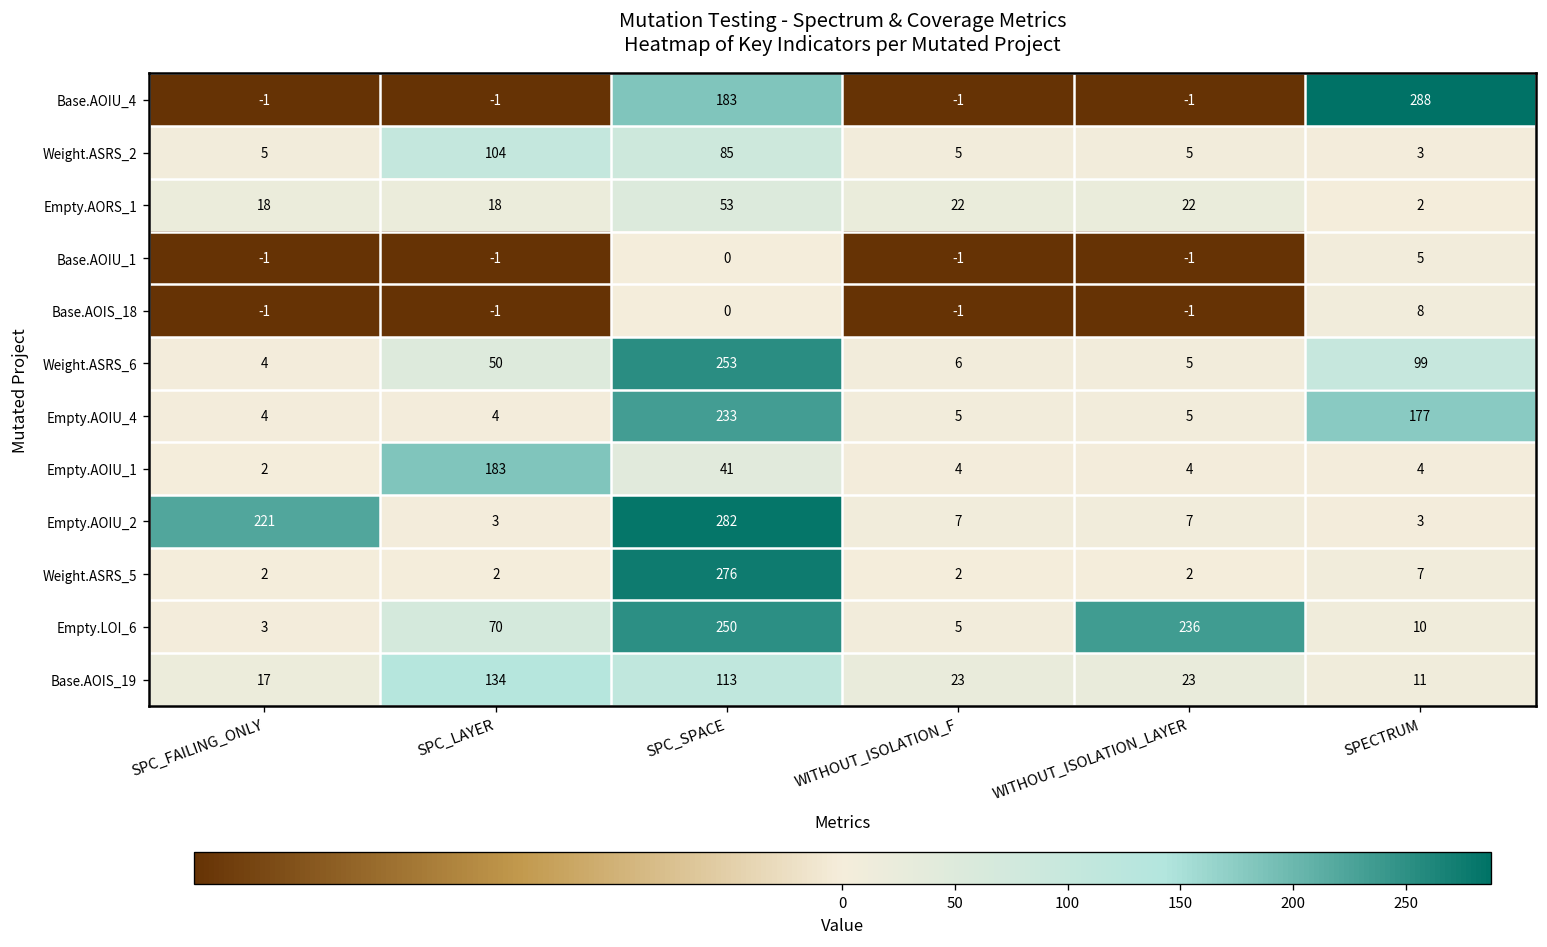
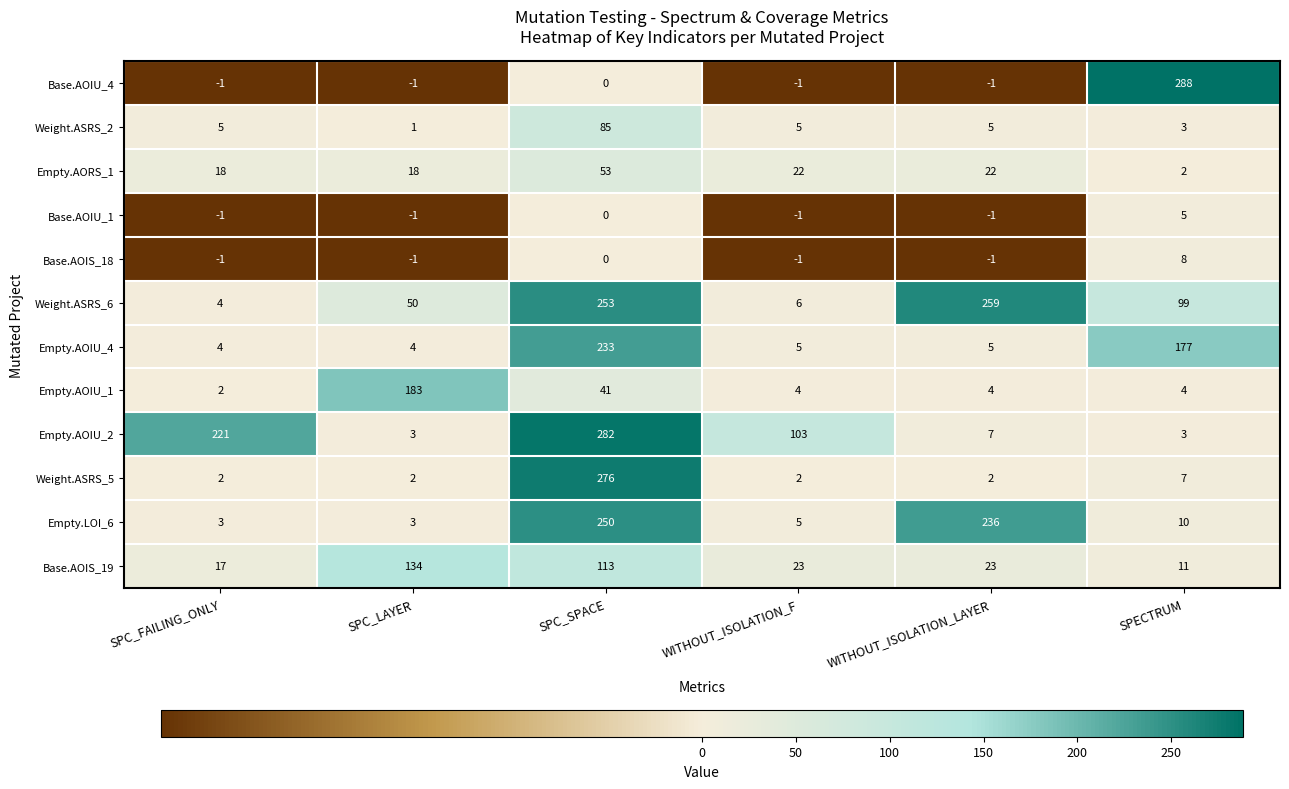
Base.AOIU_4, SPC_SPACE: 183 -> 0
Weight.ASRS_2, SPC_LAYER: 104 -> 1
Weight.ASRS_6, WITHOUT_ISOLATION_LAYER: 5 -> 259
Empty.AOIU_2, WITHOUT_ISOLATION_F: 7 -> 103
Empty.LOI_6, SPC_LAYER: 70 -> 3
